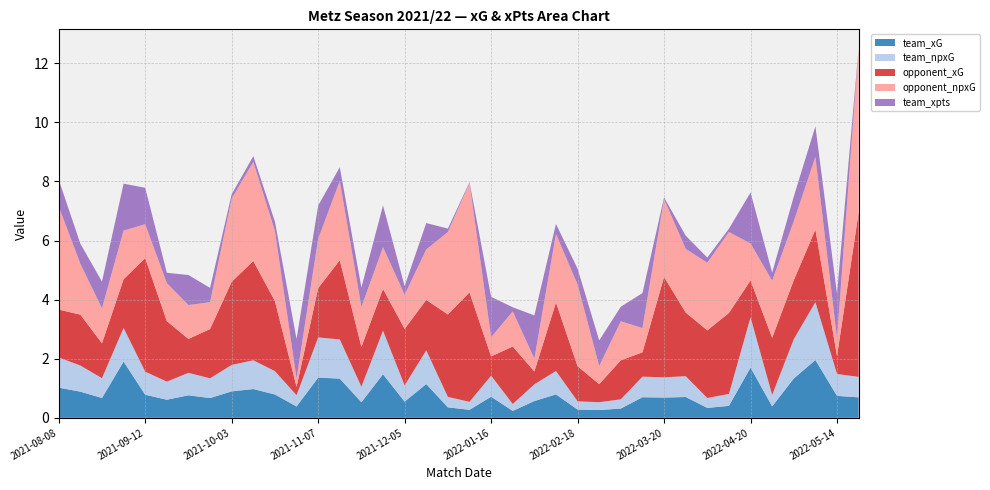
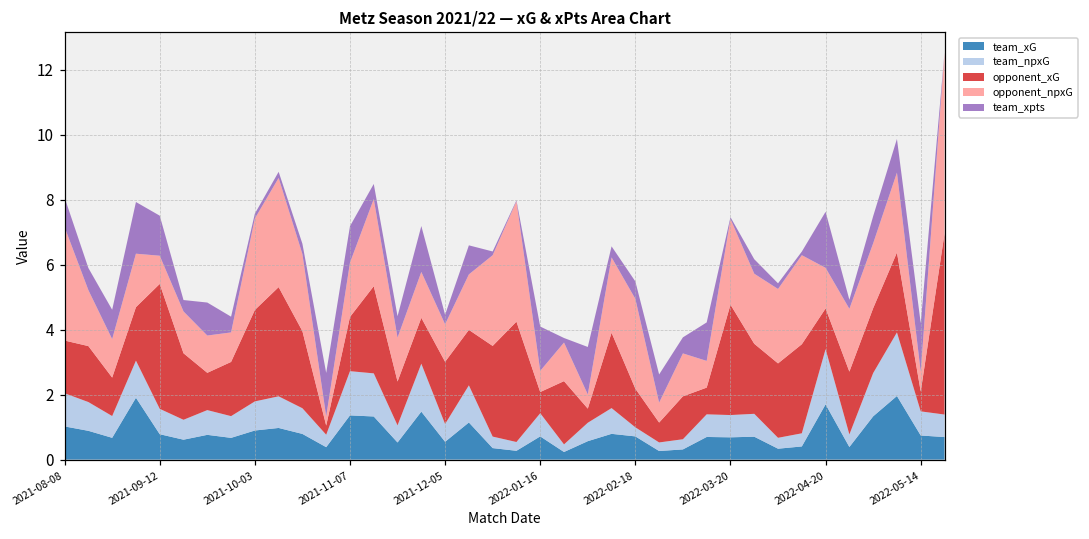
opponent_npxG, 2021-09-12: 1.1 -> 0.9
team_xG, 2022-02-18: 0.3 -> 0.7
